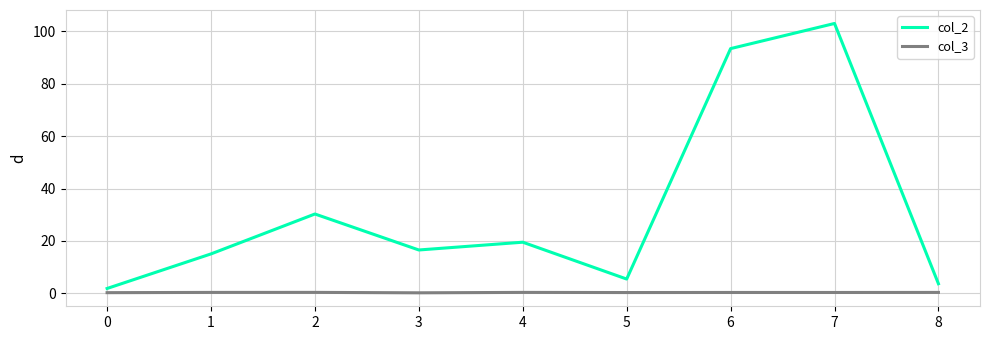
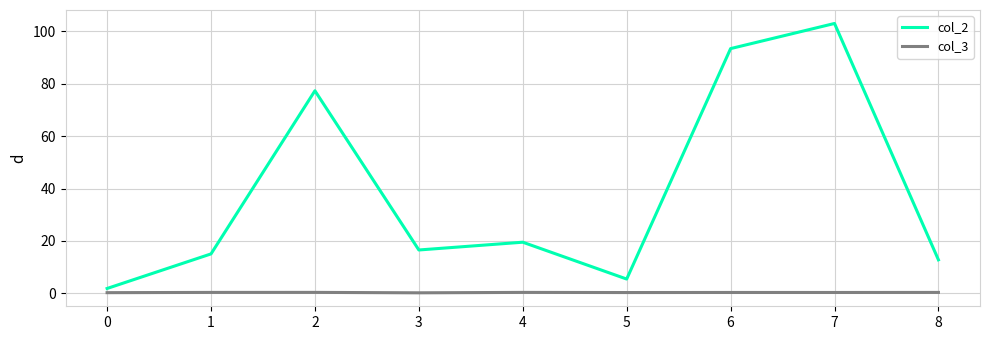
col_2, 2: 30 -> 77
col_2, 8: 4 -> 13
